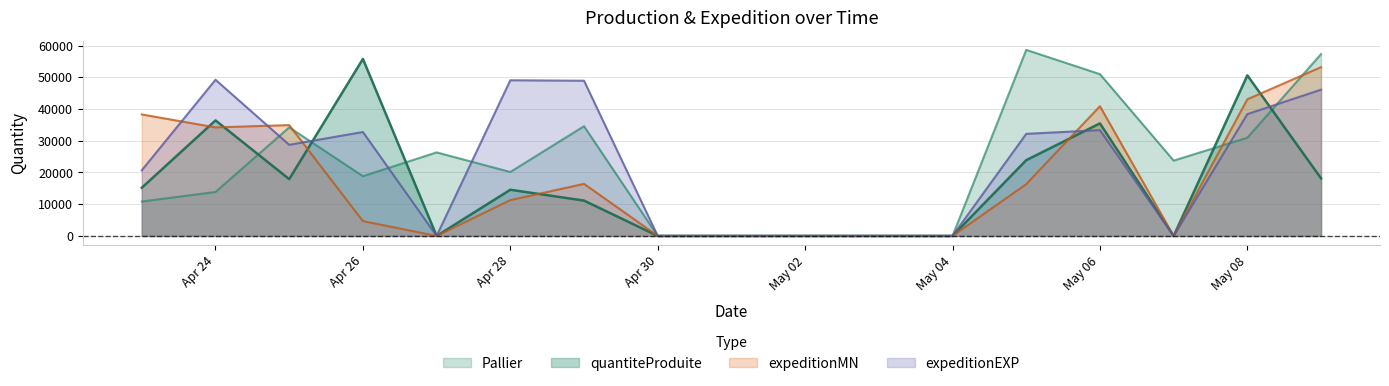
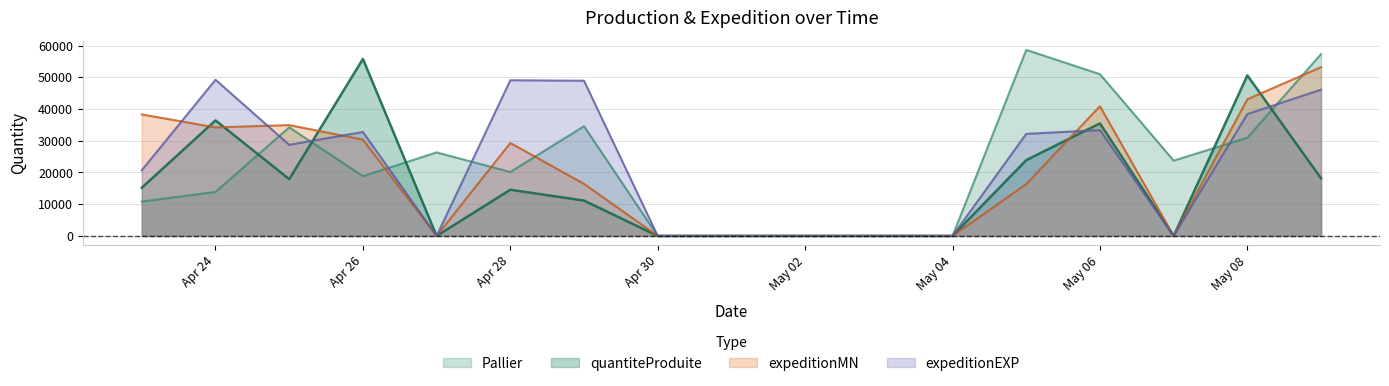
expeditionMN, Apr 26: 5000 -> 30000
expeditionMN, Apr 28: 11000 -> 29000
